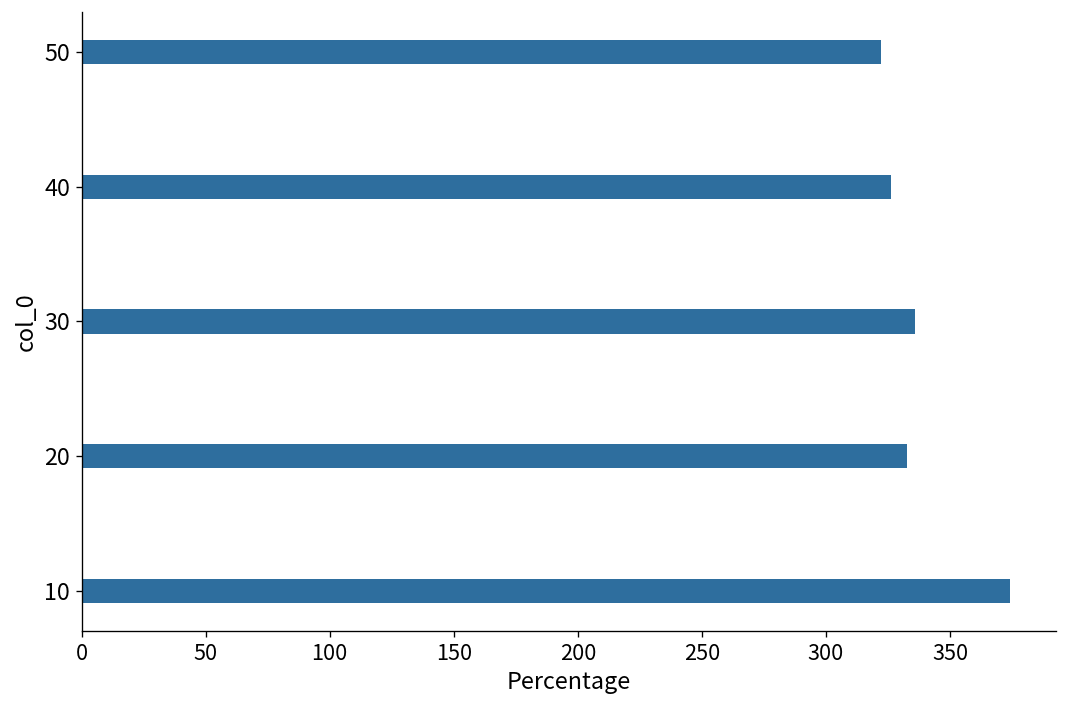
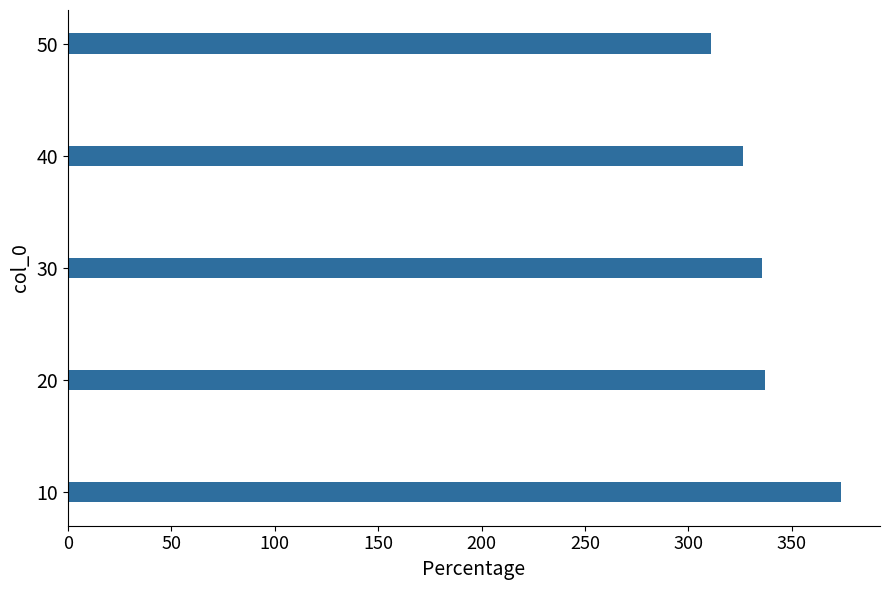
50: 322 -> 311
20: 333 -> 337
